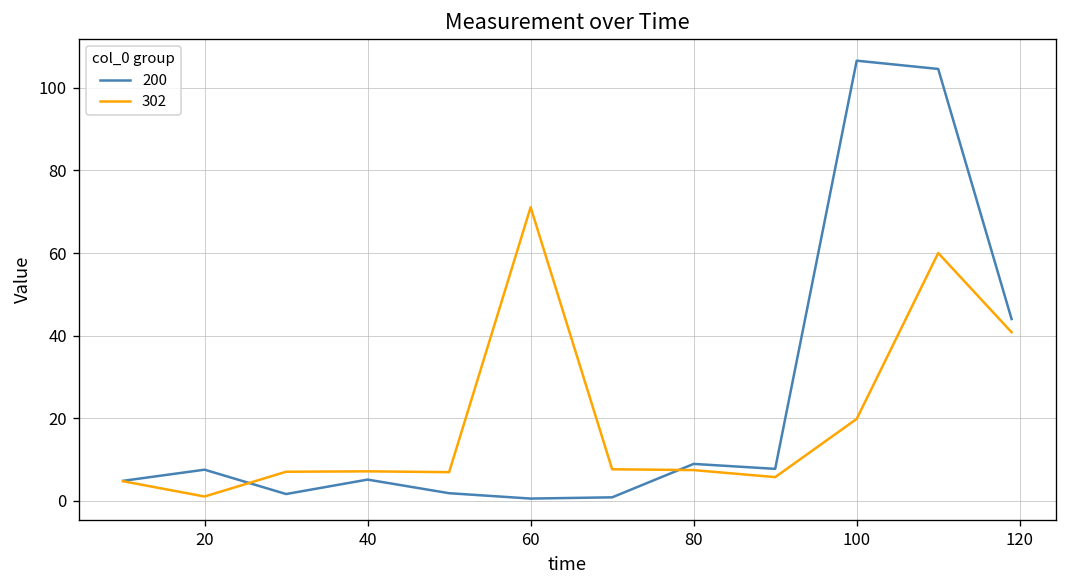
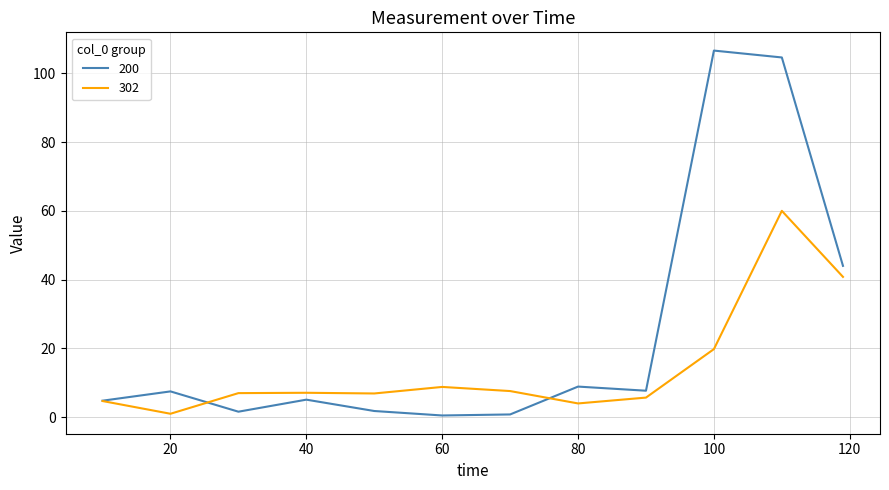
302, 60: 71 -> 9
302, 80: 7 -> 4
